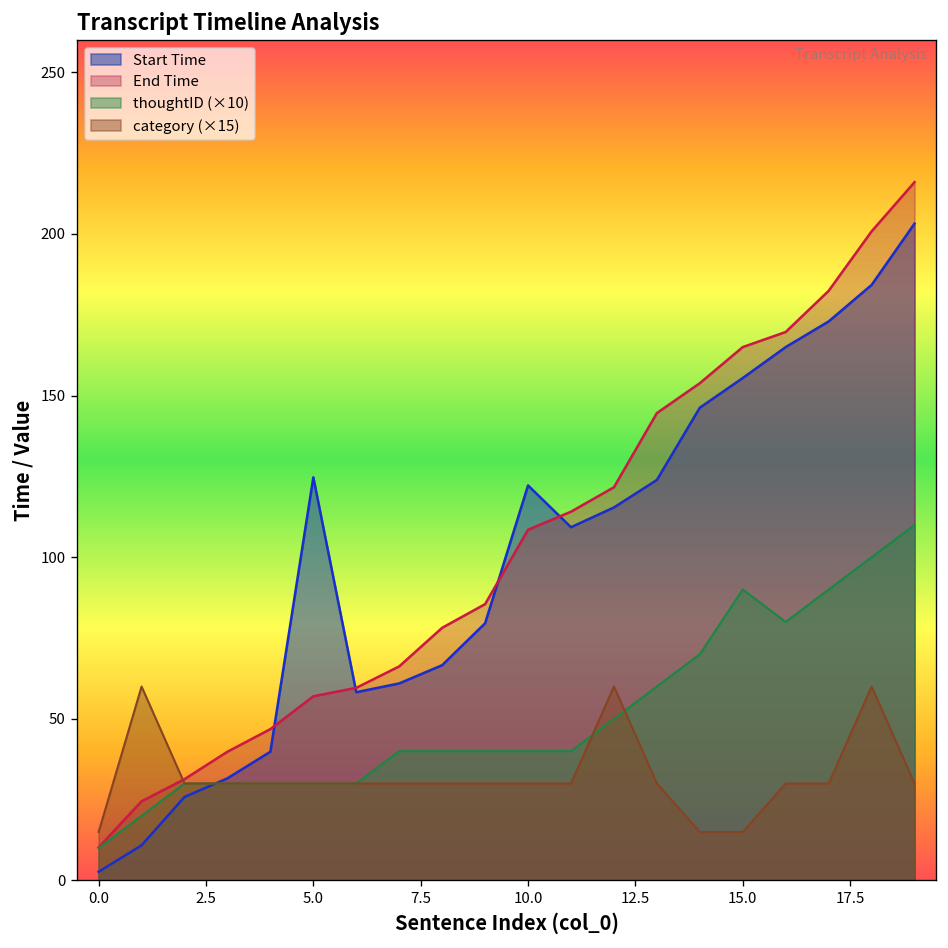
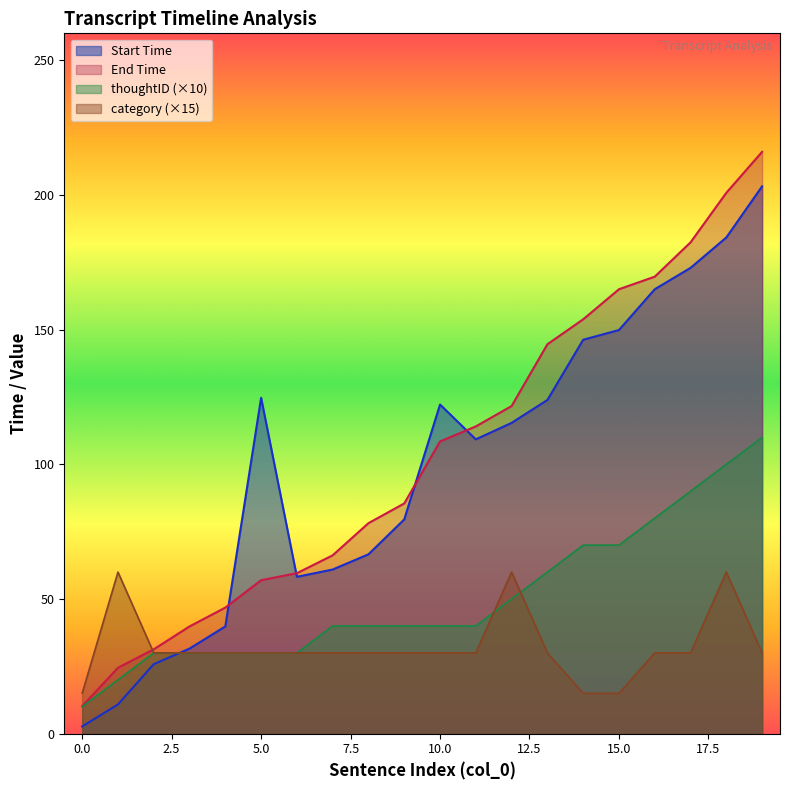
Start Time, 15.0: 155 -> 150
thoughtID (×10), 15.0: 90 -> 70
